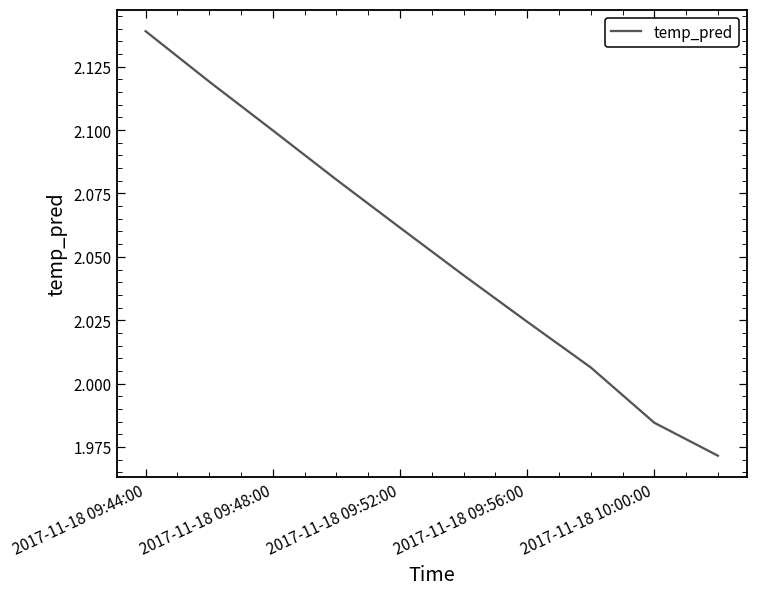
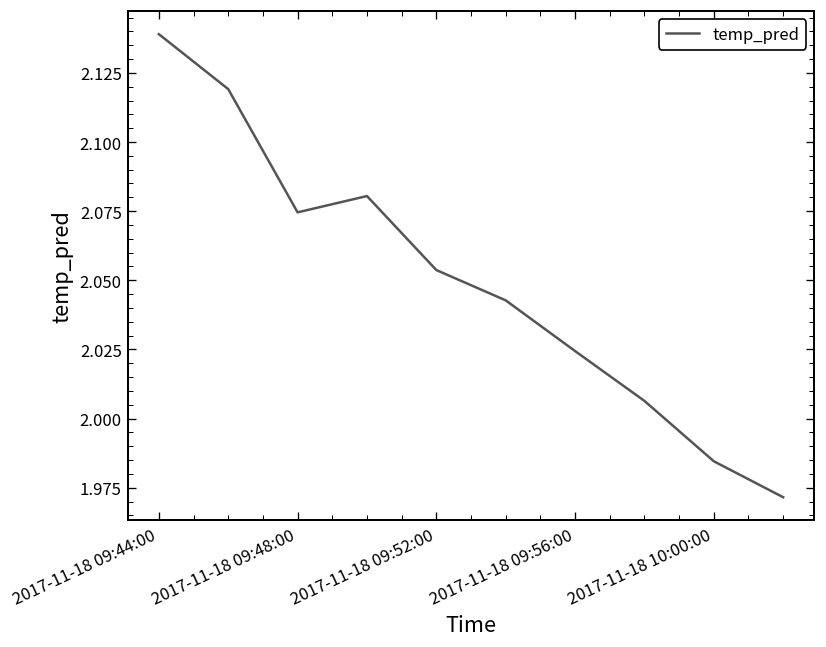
2017-11-18 09:48:00: 2.100 -> 2.075
2017-11-18 09:52:00: 2.062 -> 2.054
